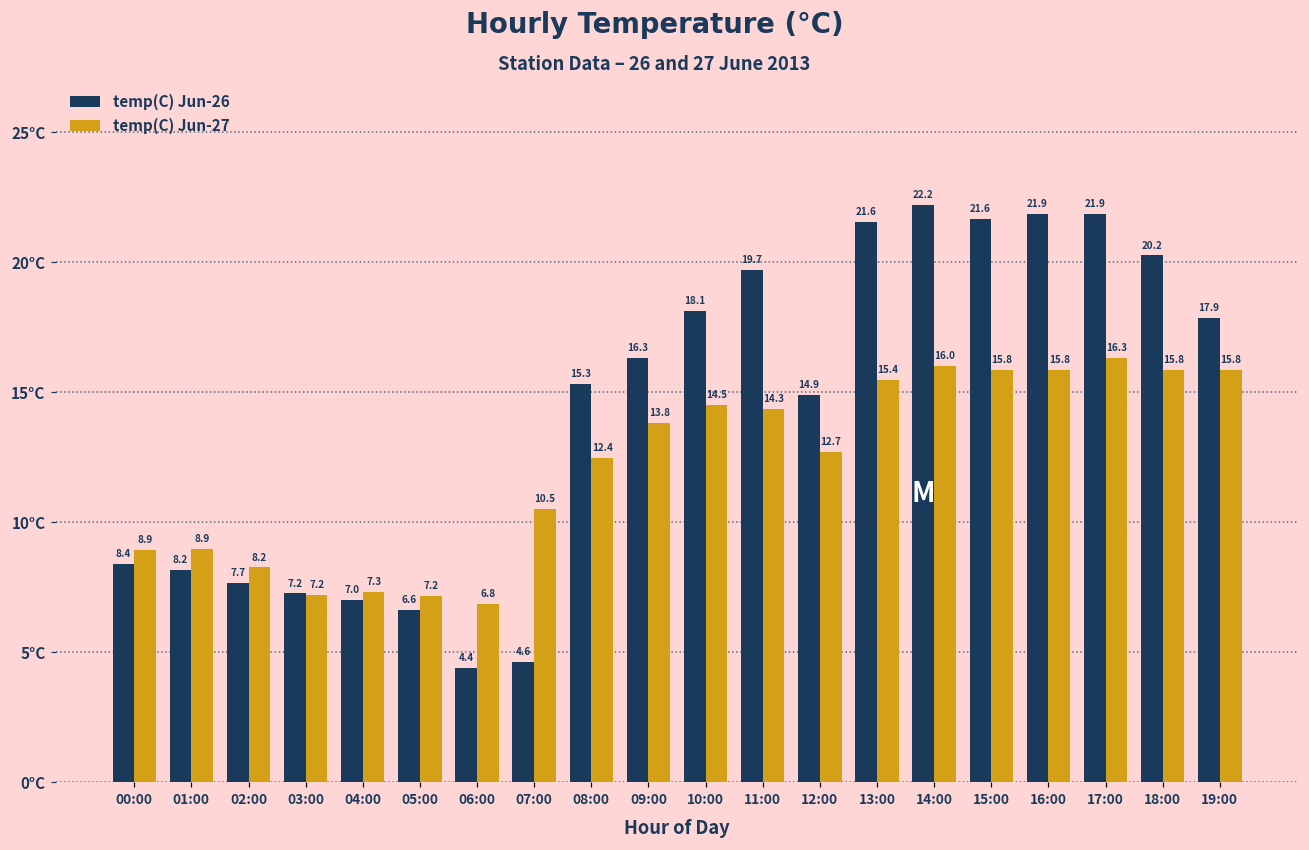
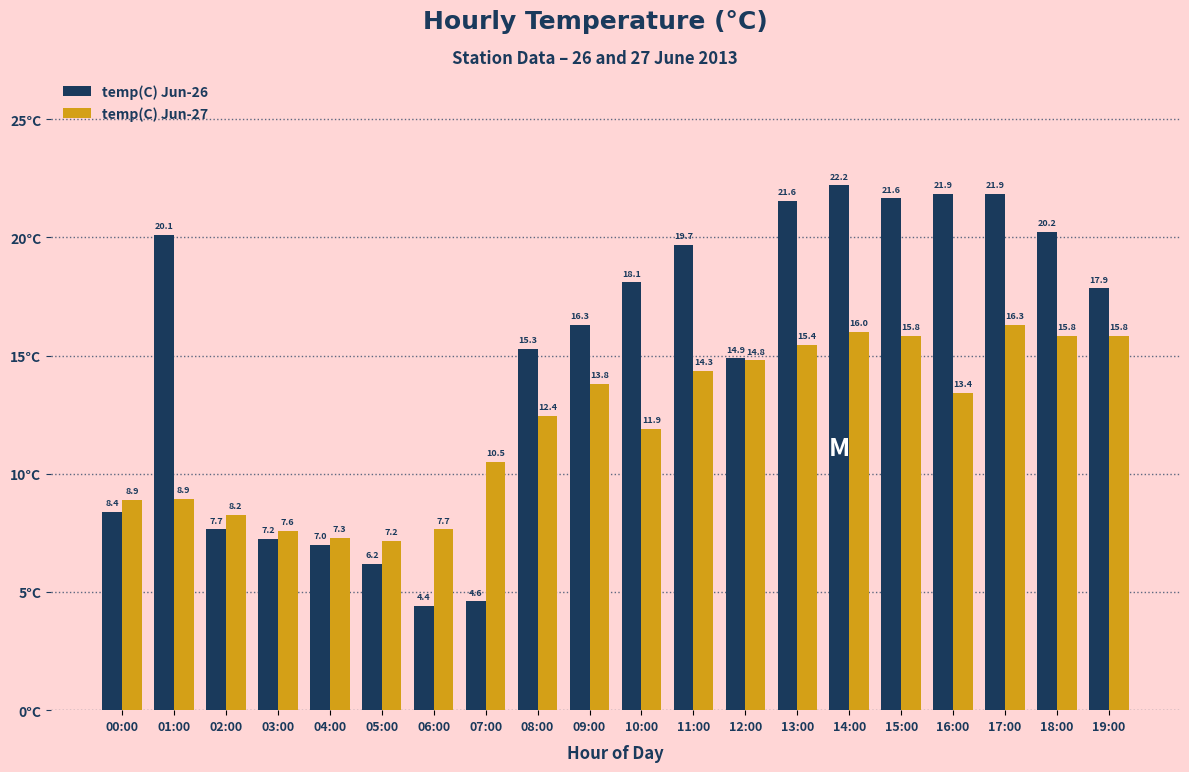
temp(C) Jun-26, 01:00: 8.2 -> 20.1
temp(C) Jun-27, 03:00: 7.2 -> 7.6
temp(C) Jun-26, 05:00: 6.6 -> 6.2
temp(C) Jun-27, 06:00: 6.8 -> 7.7
temp(C) Jun-27, 10:00: 14.5 -> 11.9
temp(C) Jun-27, 12:00: 12.7 -> 14.8
temp(C) Jun-27, 16:00: 15.8 -> 13.4
